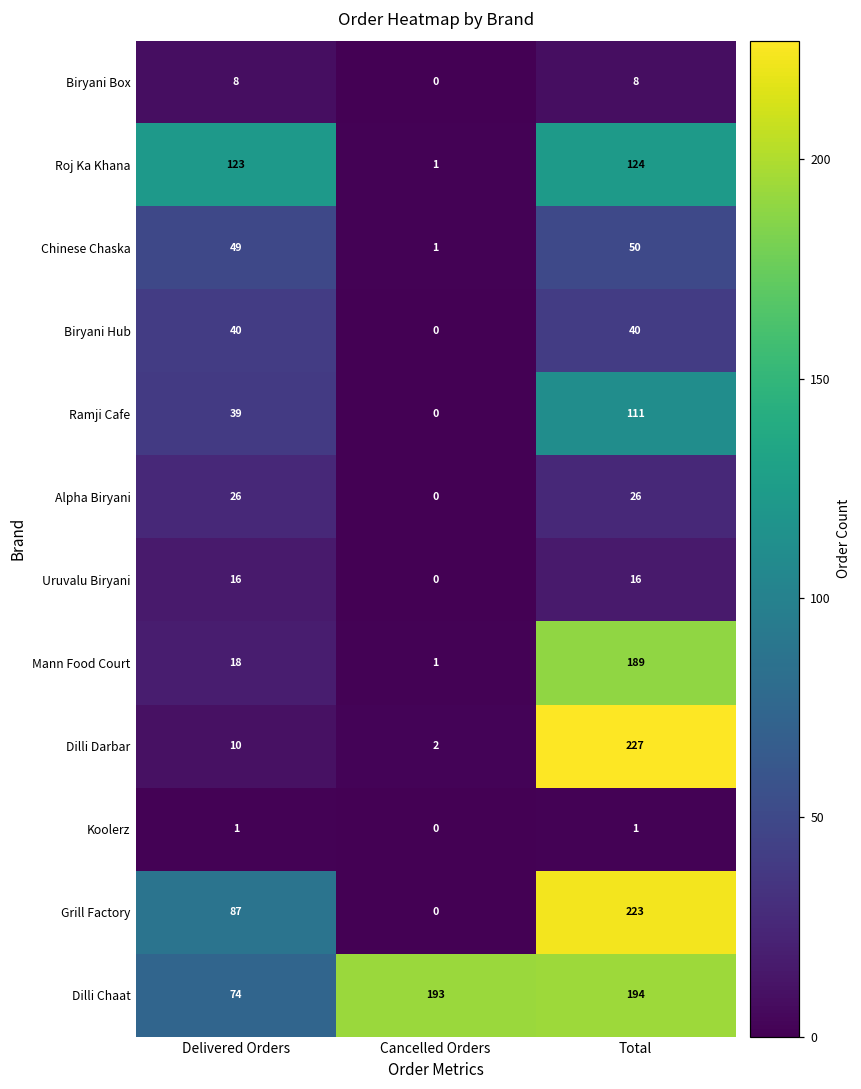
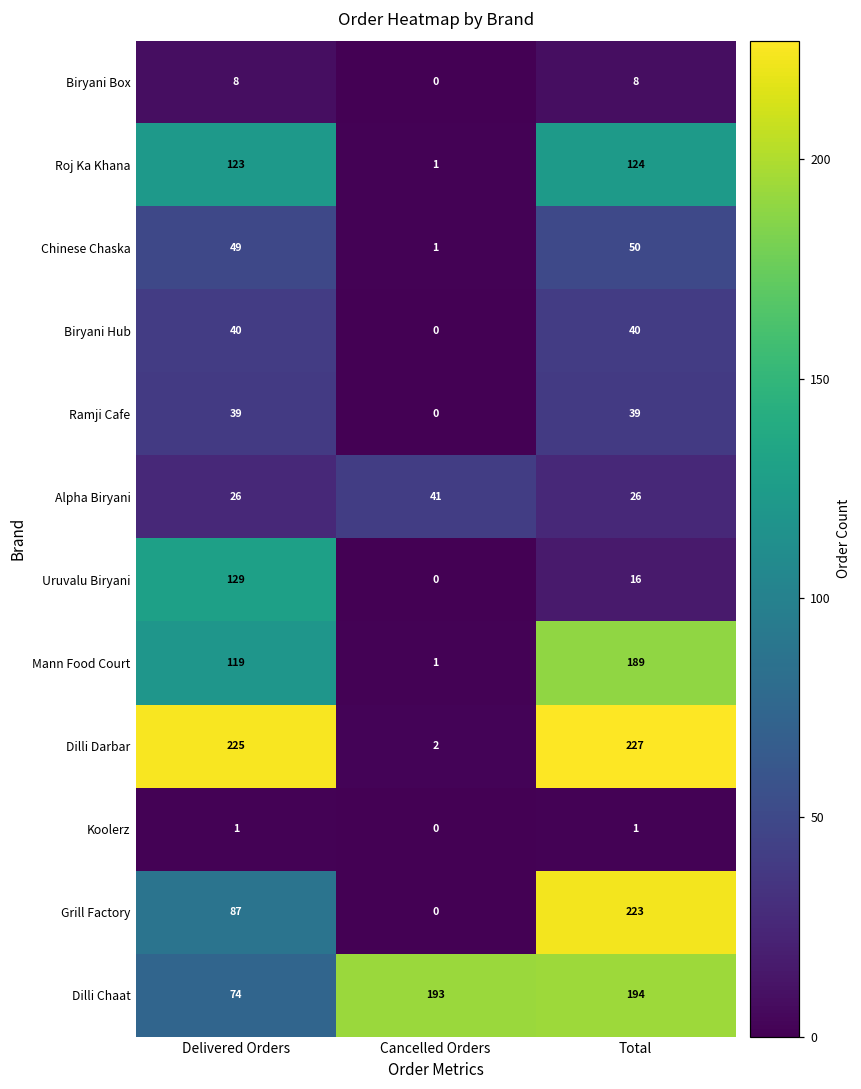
Ramji Cafe, Total: 111 -> 39
Alpha Biryani, Cancelled Orders: 0 -> 41
Uruvalu Biryani, Delivered Orders: 16 -> 129
Mann Food Court, Delivered Orders: 18 -> 119
Dilli Darbar, Delivered Orders: 10 -> 225
